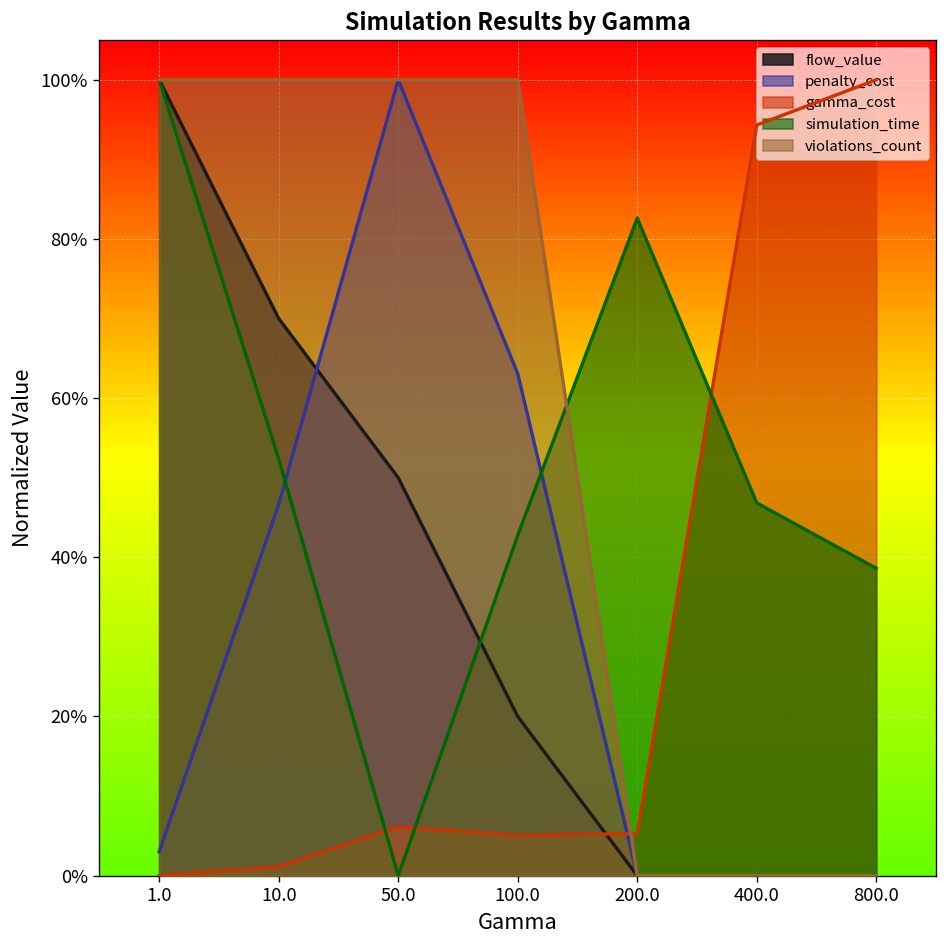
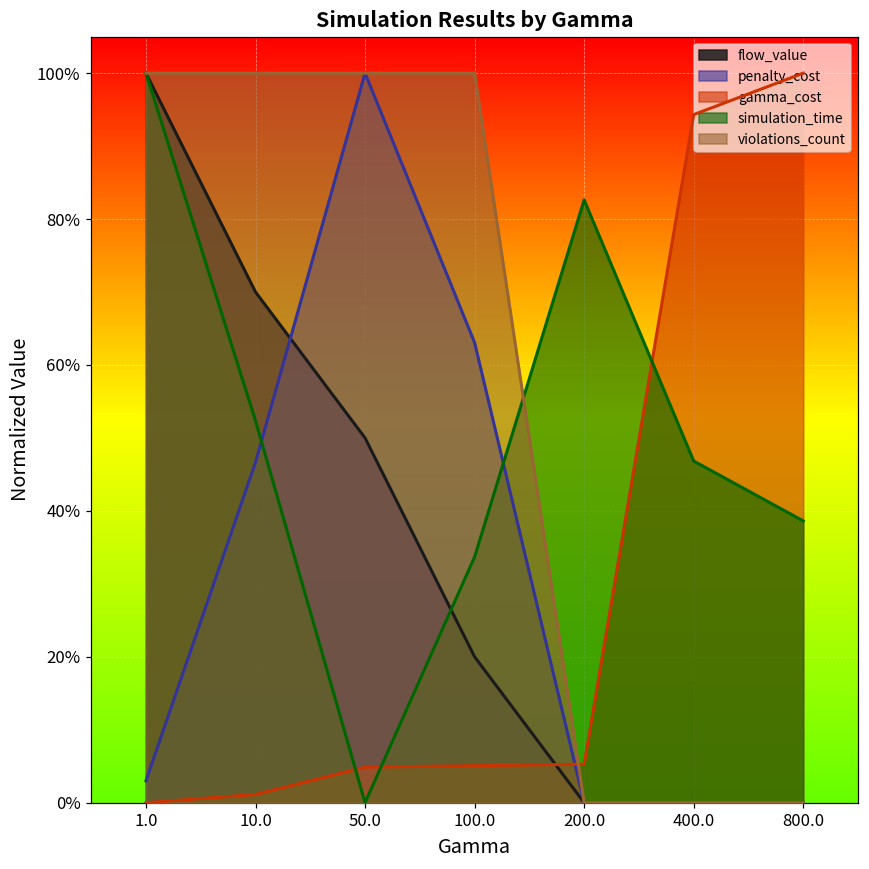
gamma_cost, 50.0: 6% -> 5%
simulation_time, 100.0: 43% -> 34%
